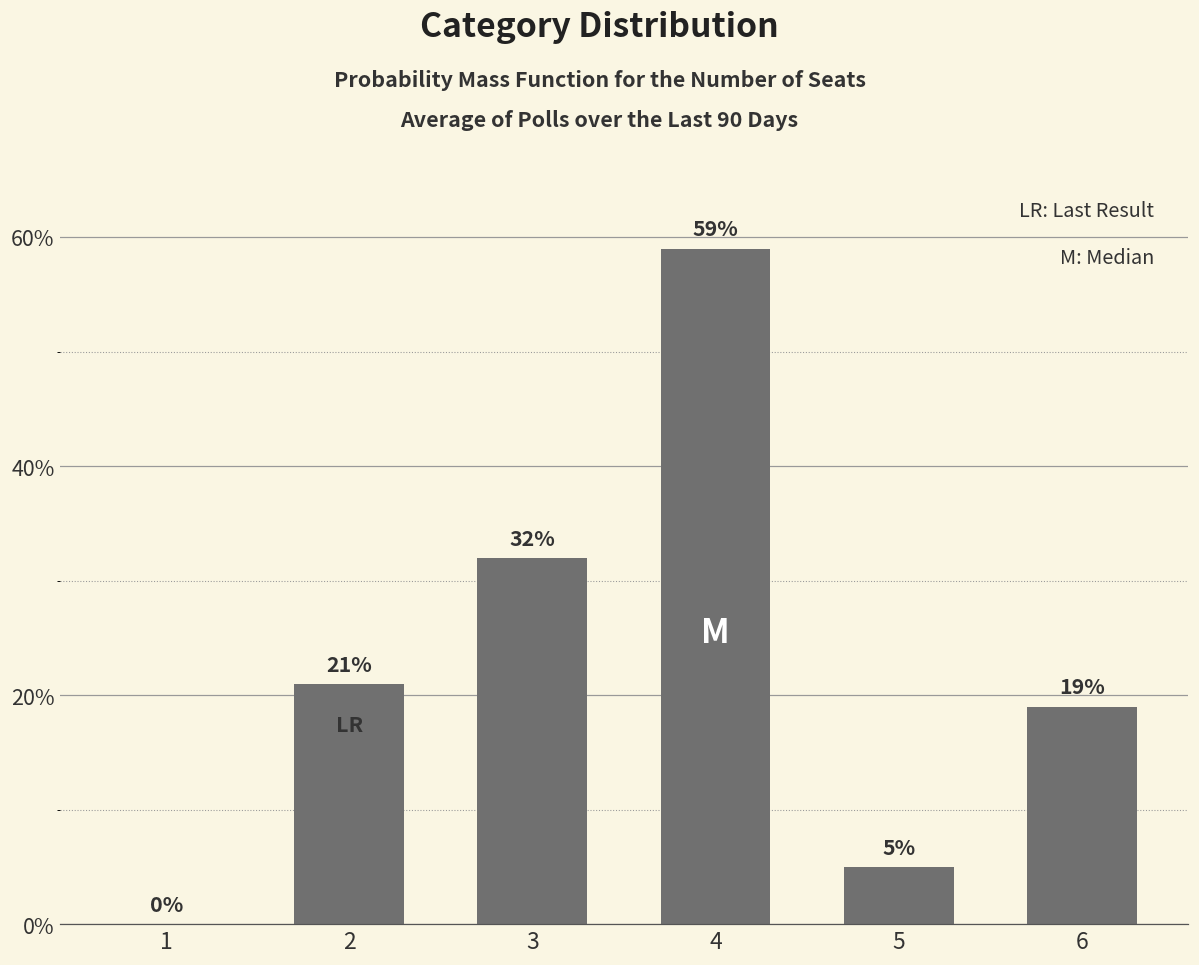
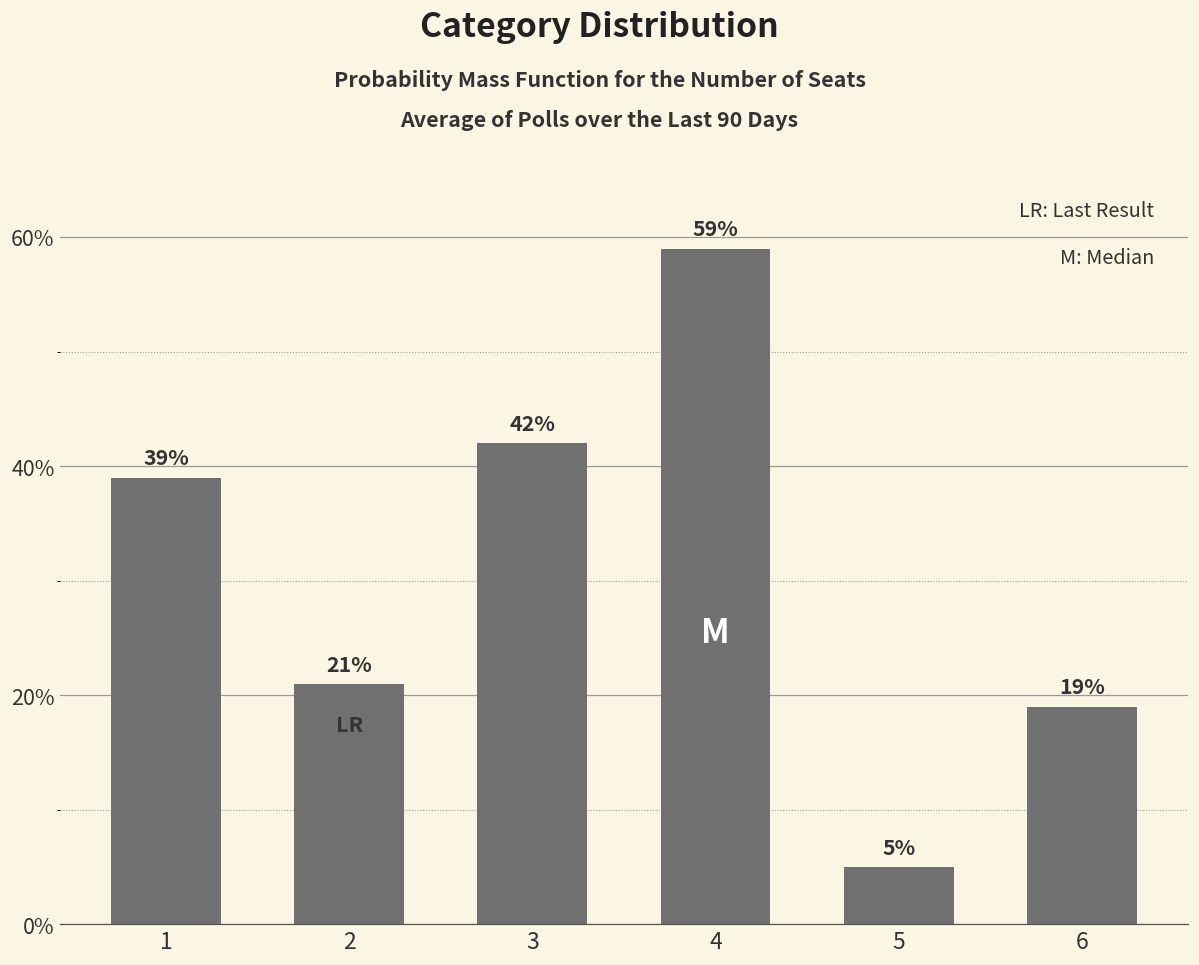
1: 0% -> 39%
3: 32% -> 42%
